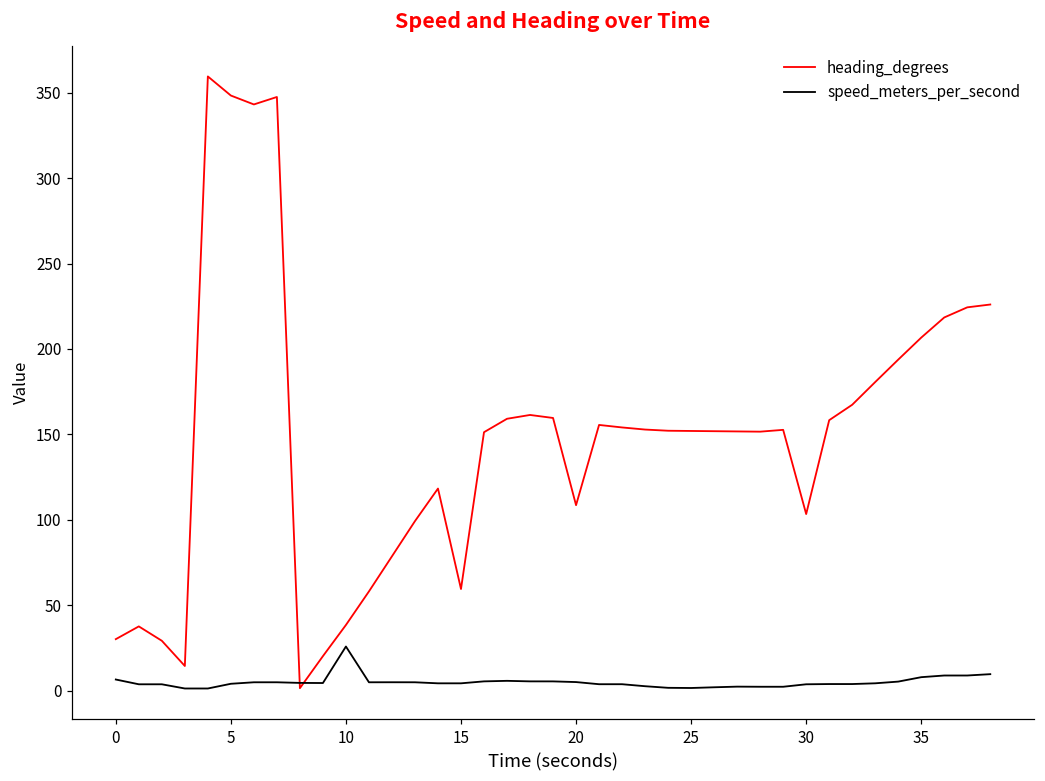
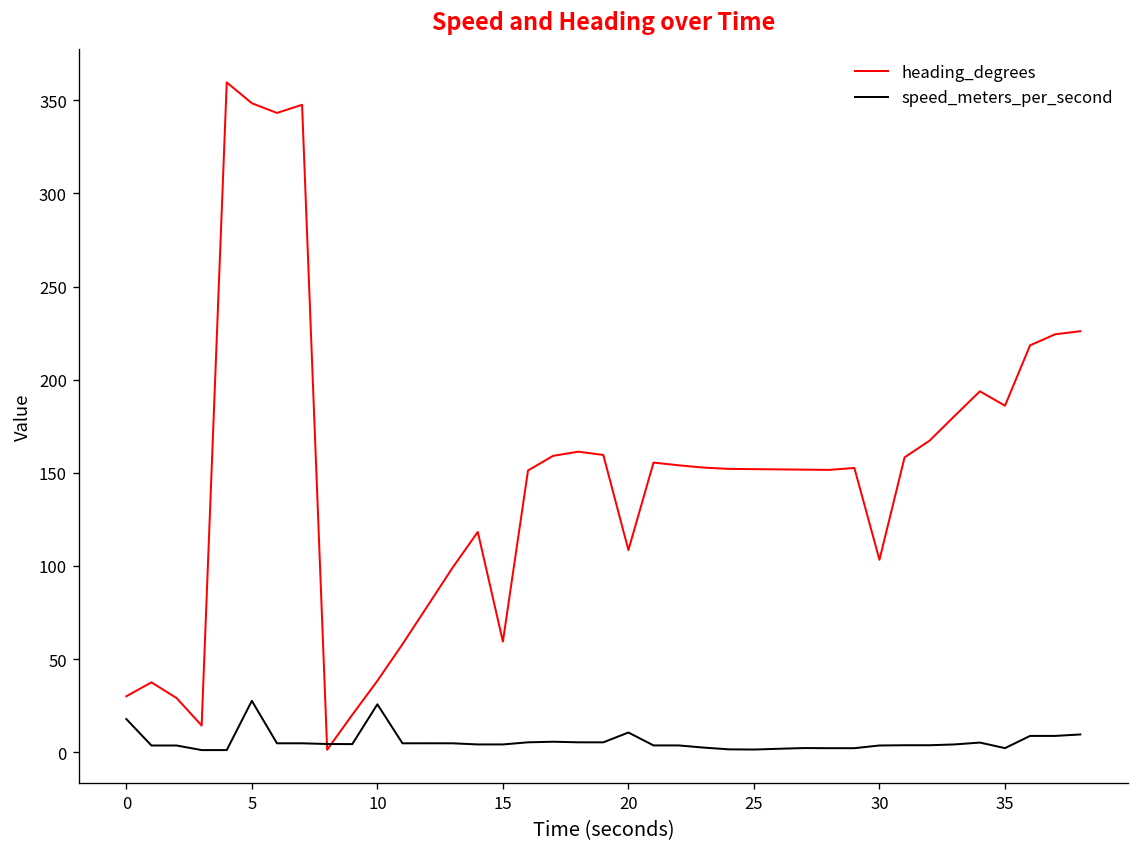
speed_meters_per_second, 0: 6 -> 18
speed_meters_per_second, 5: 4 -> 28
speed_meters_per_second, 20: 5 -> 11
heading_degrees, 35: 207 -> 186
speed_meters_per_second, 35: 8 -> 2
